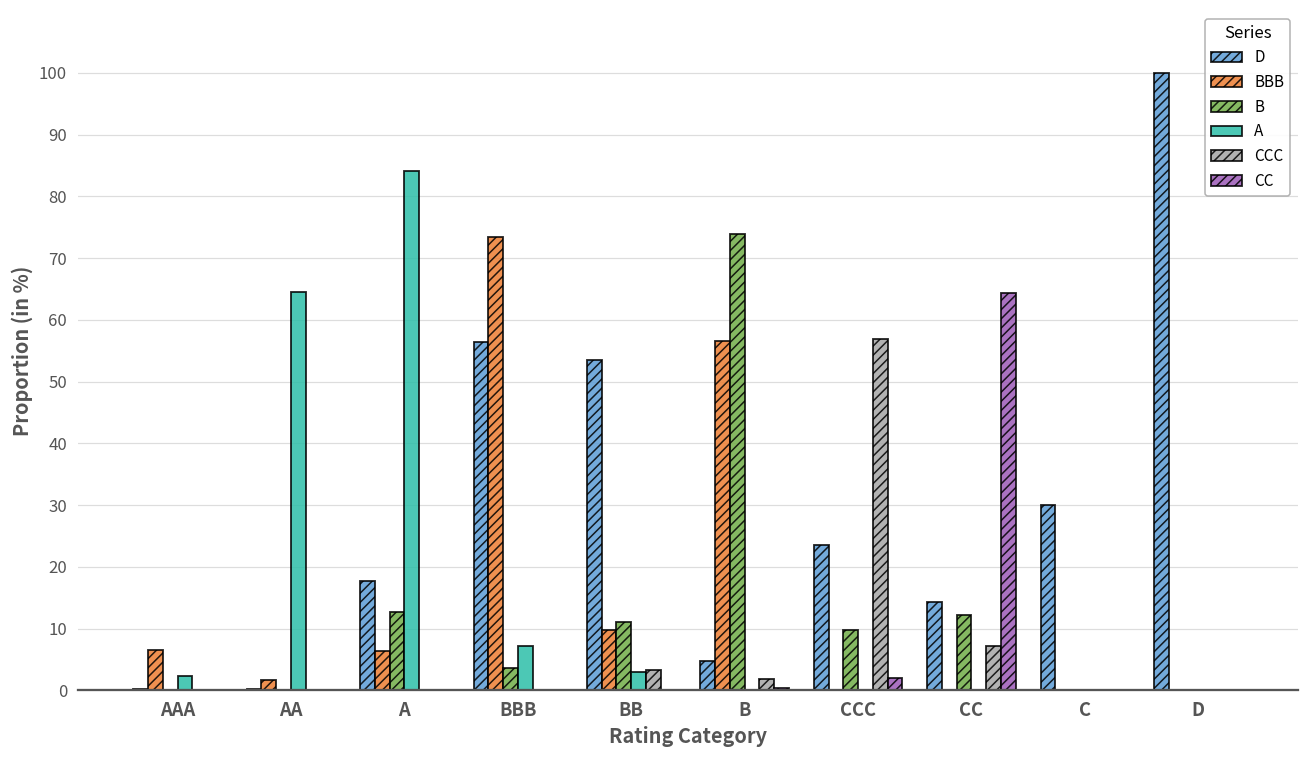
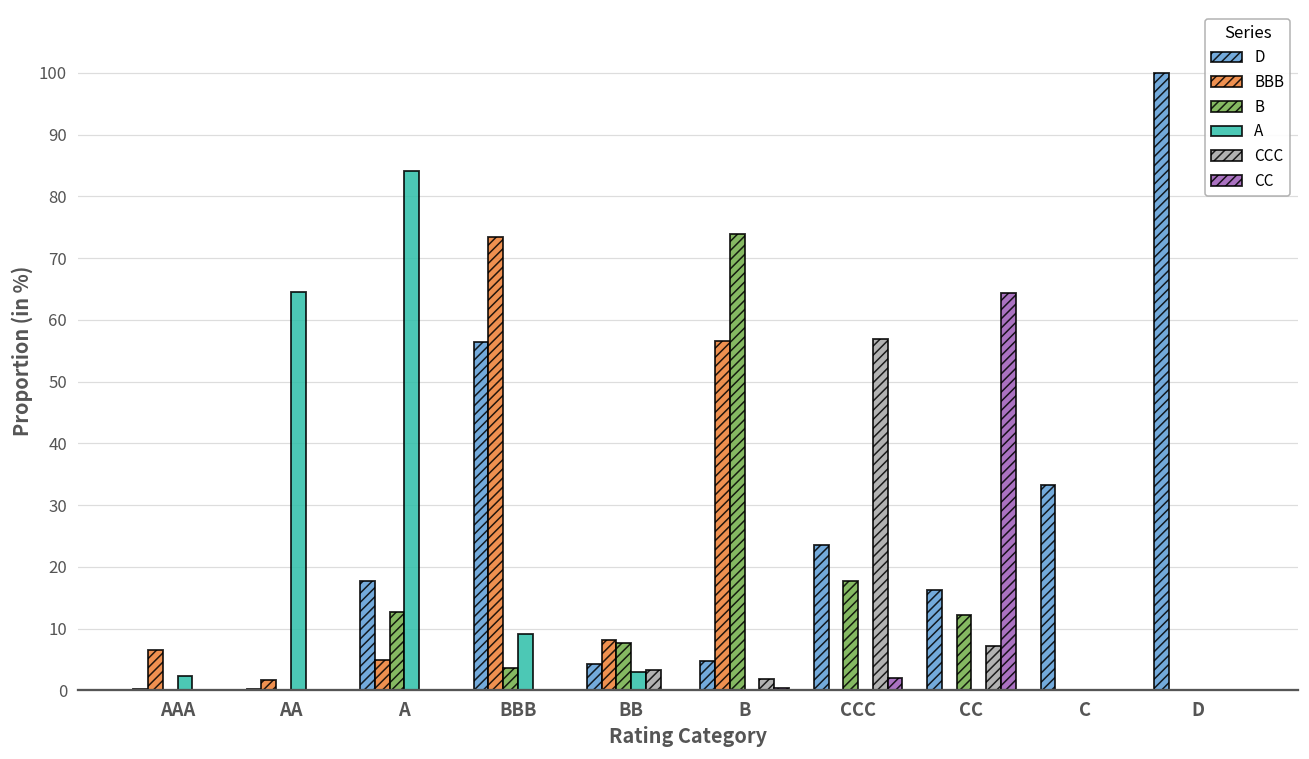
BBB, A: 6 -> 5
A, BBB: 7 -> 9
D, BB: 53 -> 4
BBB, BB: 10 -> 8
B, BB: 11 -> 8
B, CCC: 10 -> 18
D, CC: 14 -> 16
D, C: 30 -> 33
